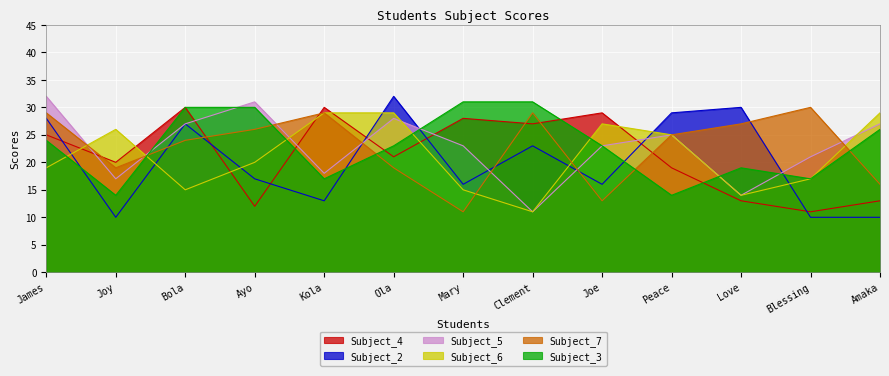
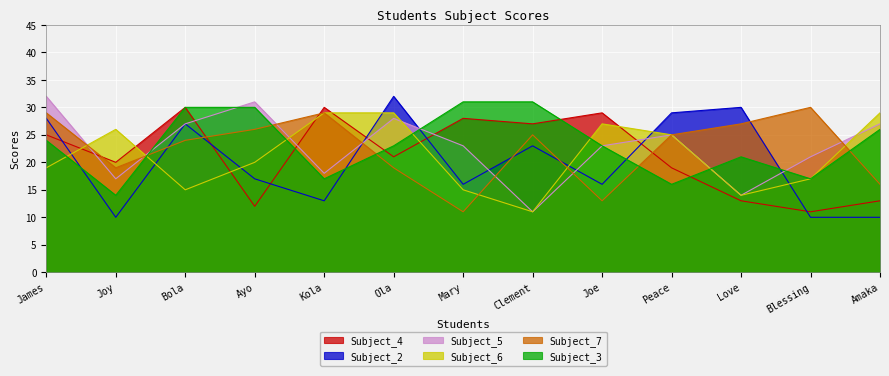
Subject_7, Clement: 29 -> 25
Subject_3, Peace: 14 -> 16
Subject_3, Love: 19 -> 21
